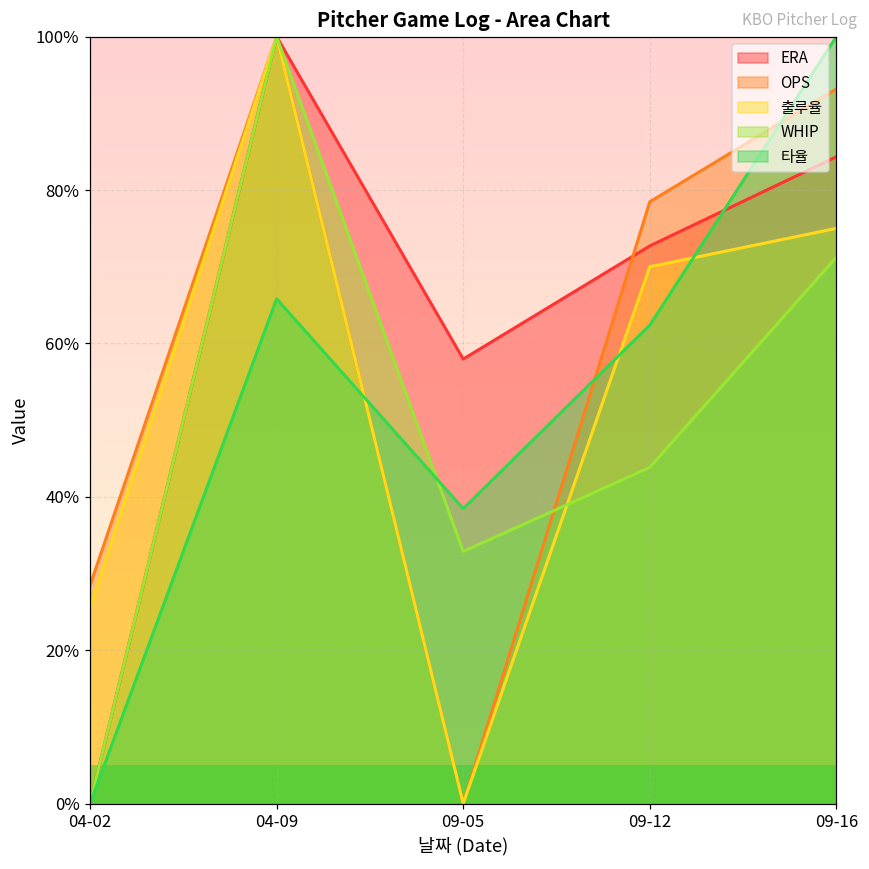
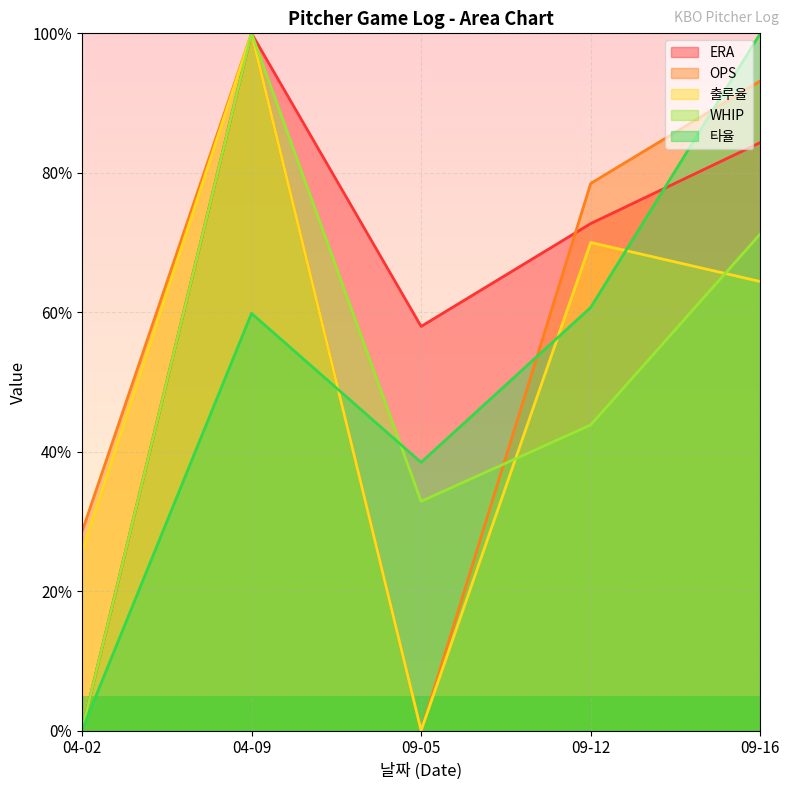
타율, 04-09: 66% -> 60%
타율, 09-12: 62% -> 61%
출루율, 09-16: 75% -> 64%
